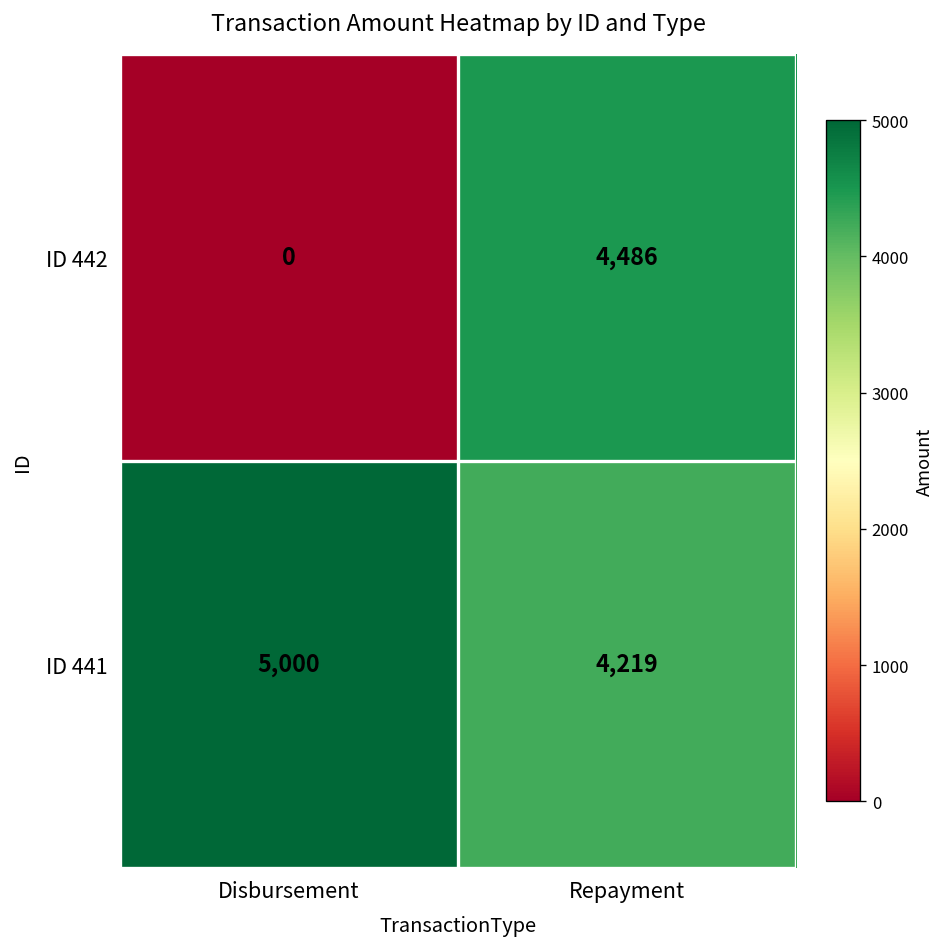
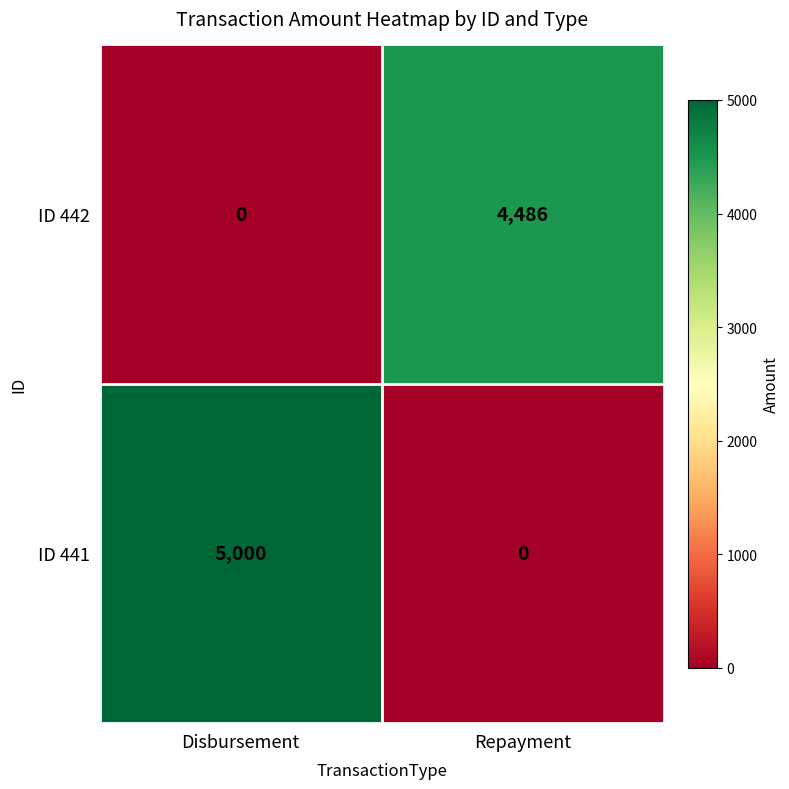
ID 441, Repayment: 4,219 -> 0
